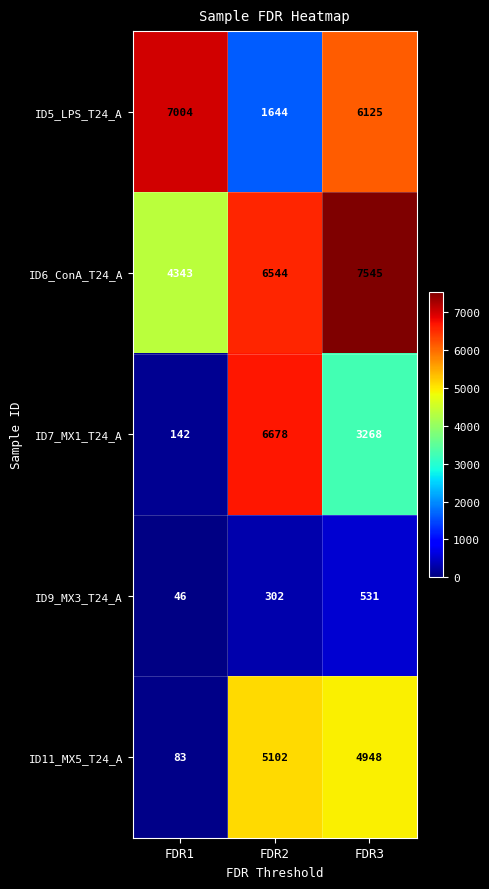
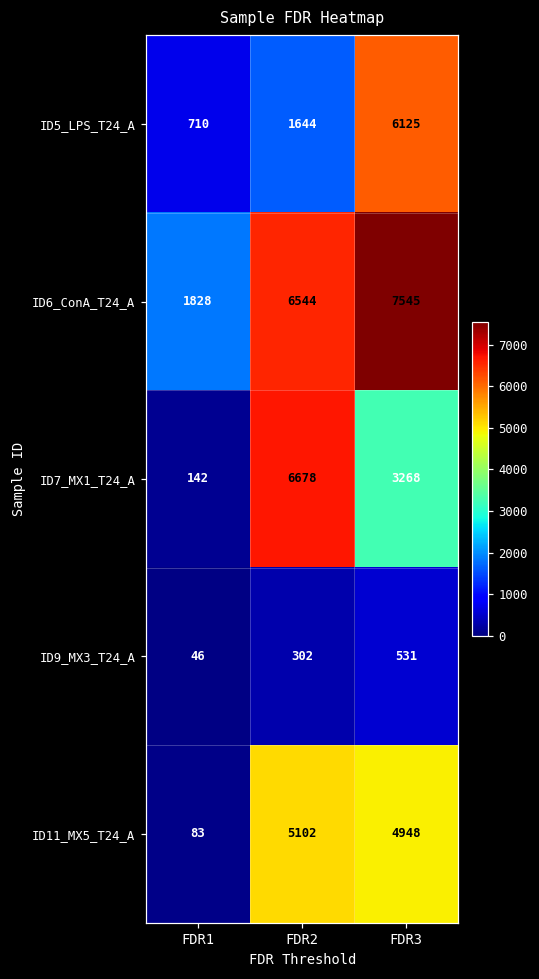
ID5_LPS_T24_A, FDR1: 7004 -> 710
ID6_ConA_T24_A, FDR1: 4343 -> 1828
